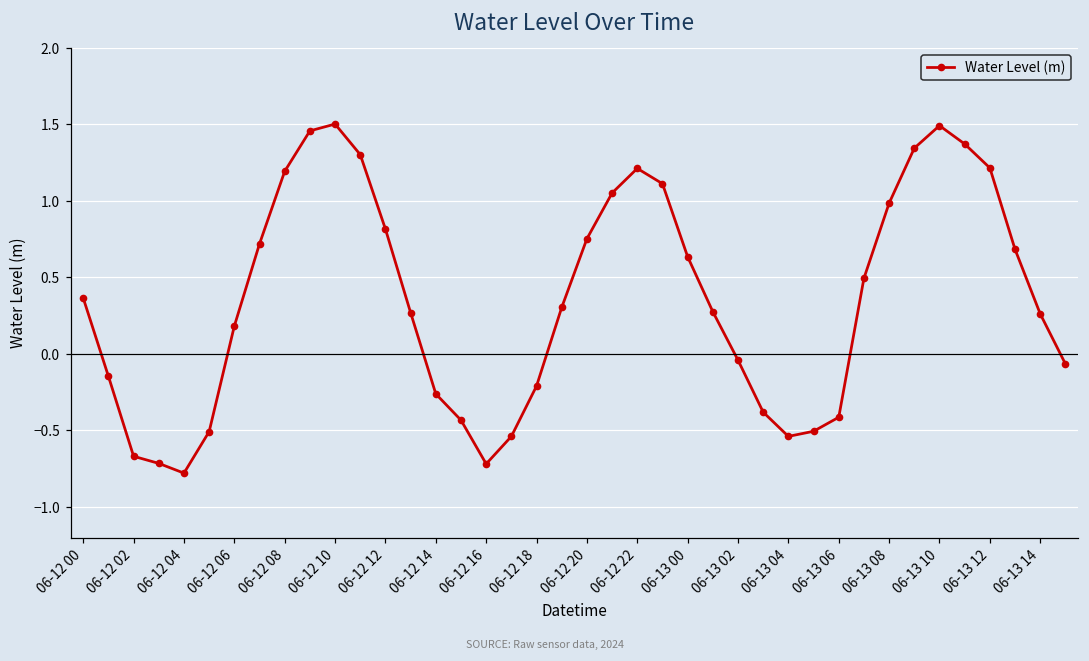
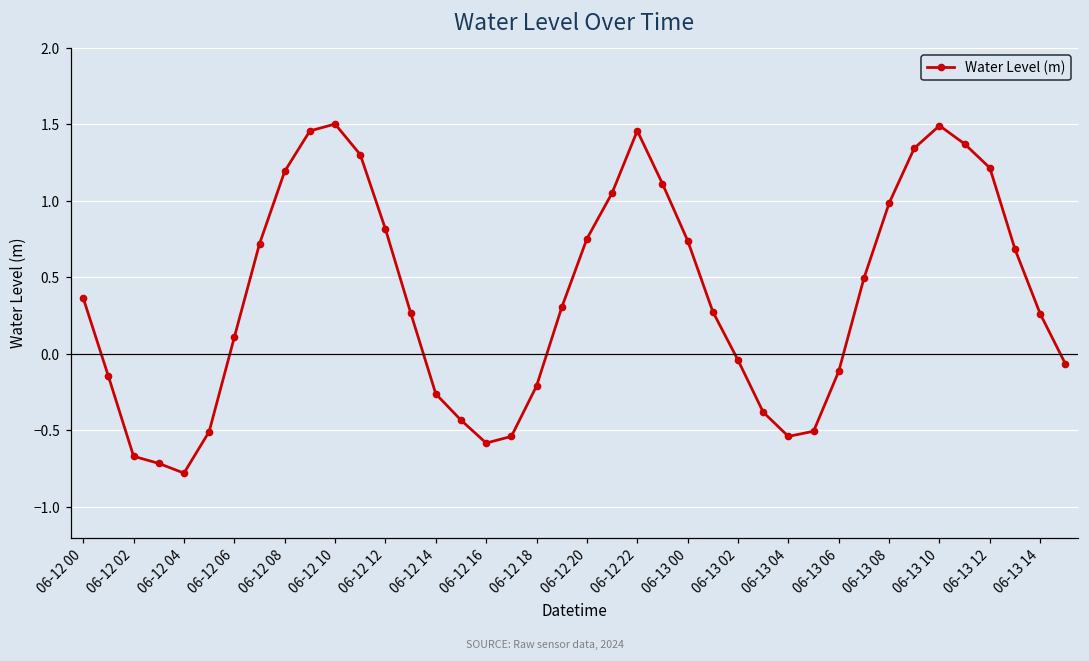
06-12 06: 0.18 -> 0.11
06-12 16: -0.72 -> -0.58
06-12 22: 1.21 -> 1.46
06-13 00: 0.64 -> 0.74
06-13 06: -0.41 -> -0.11
